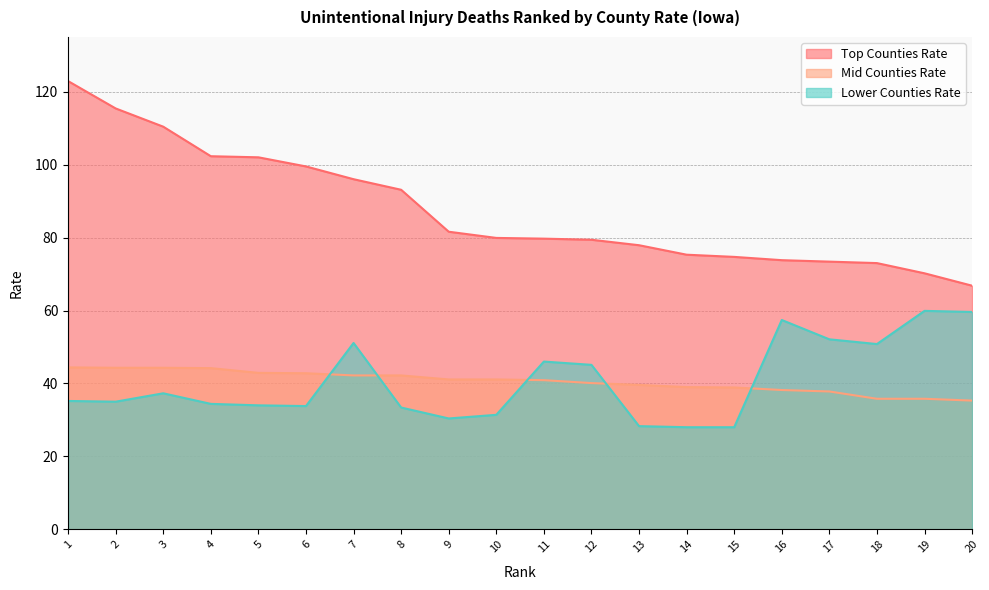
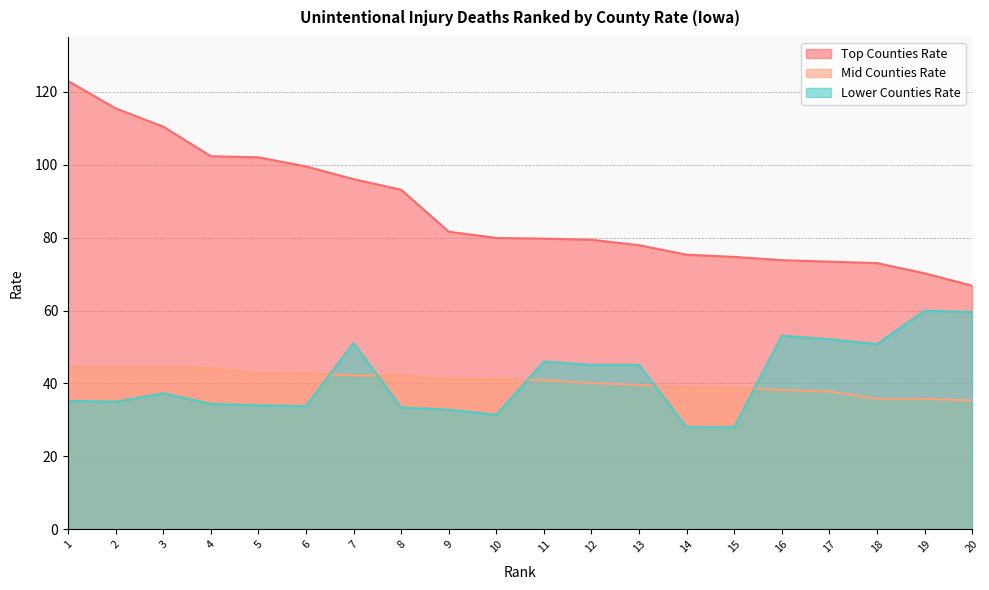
Lower Counties Rate, 9: 30 -> 33
Lower Counties Rate, 13: 28 -> 45
Lower Counties Rate, 16: 57 -> 53
